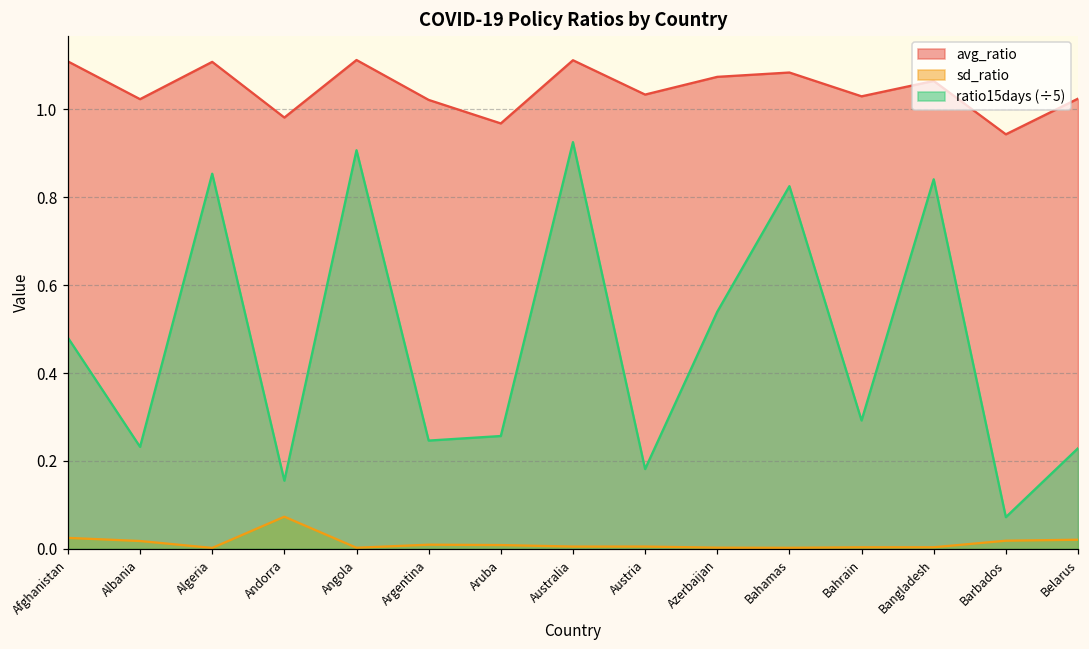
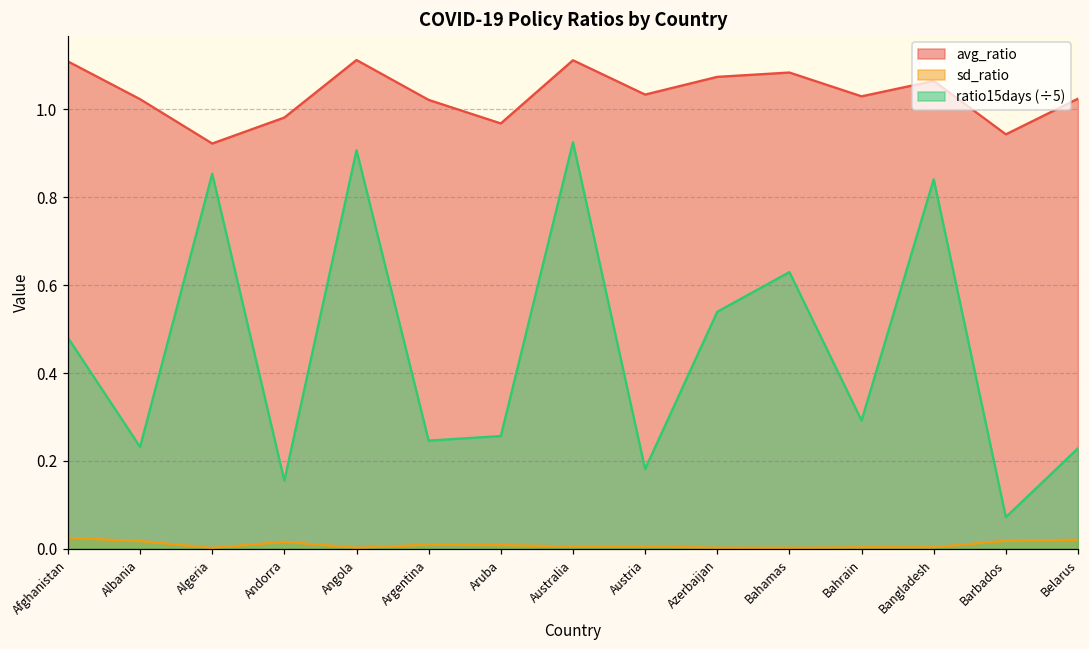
avg_ratio, Algeria: 1.11 -> 0.92
sd_ratio, Andorra: 0.07 -> 0.02
ratio15days (÷5), Bahamas: 0.83 -> 0.63
